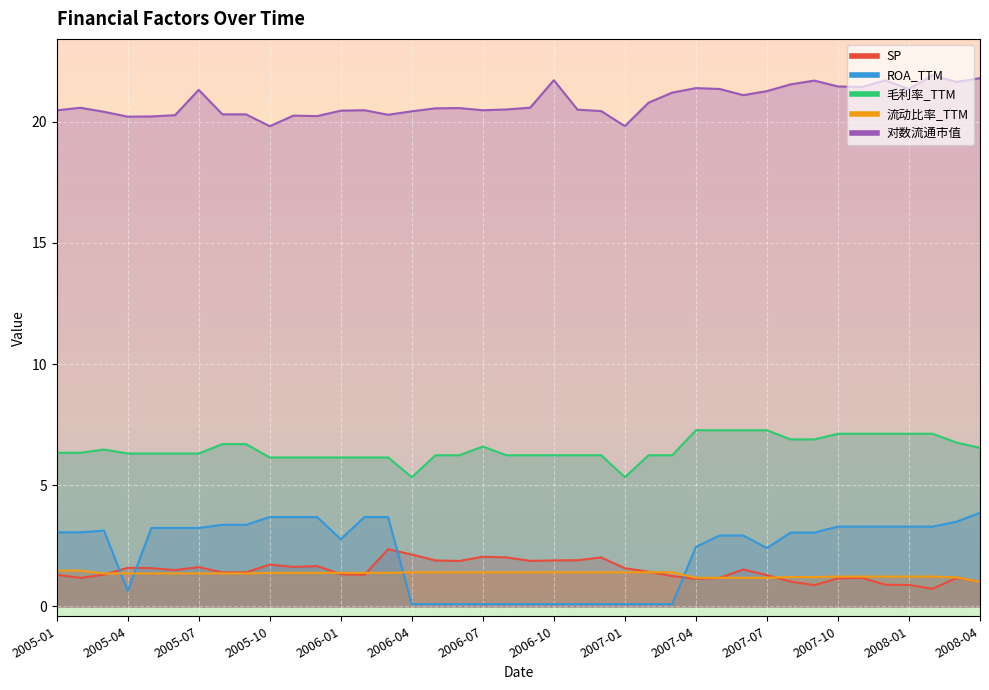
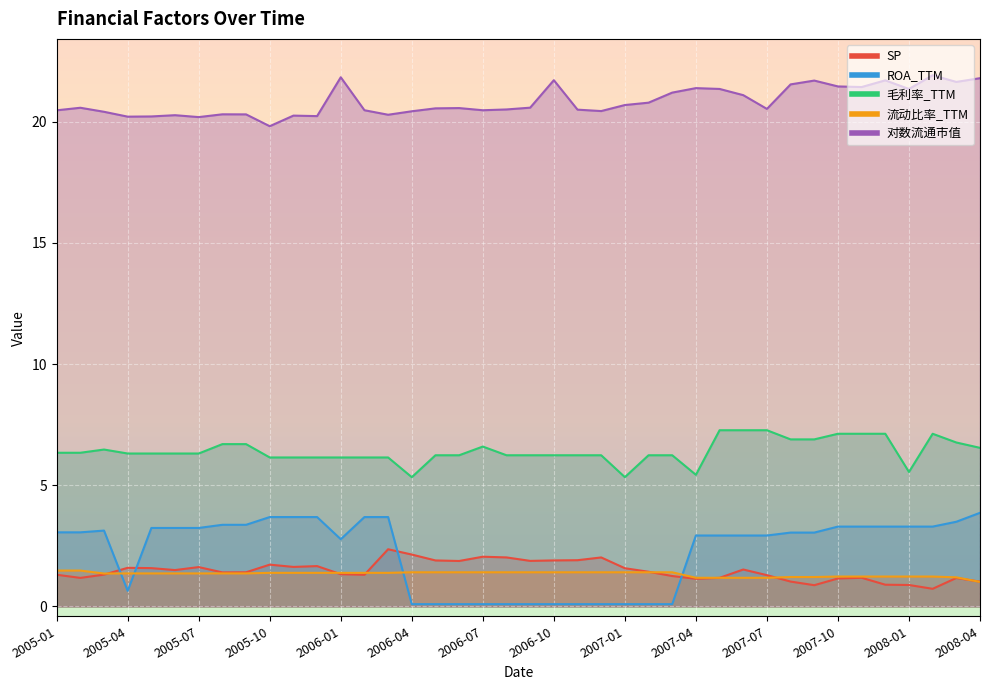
对数流通市值, 2005-07: 21.3 -> 20.2
对数流通市值, 2006-01: 20.5 -> 21.8
对数流通市值, 2007-01: 19.8 -> 20.7
ROA_TTM, 2007-04: 2.5 -> 2.9
毛利率_TTM, 2007-04: 7.3 -> 5.4
ROA_TTM, 2007-07: 2.4 -> 2.9
对数流通市值, 2007-07: 21.3 -> 20.5
毛利率_TTM, 2008-01: 7.1 -> 5.5
